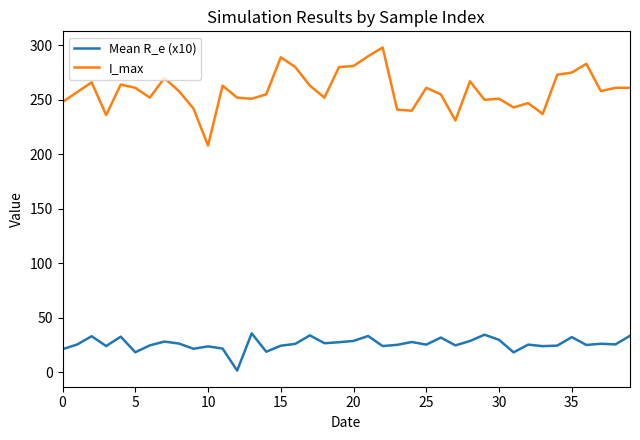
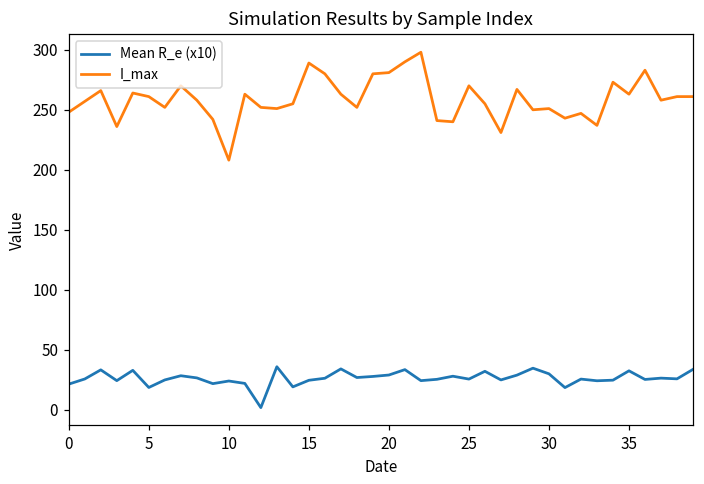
I_max, 25: 261 -> 270
I_max, 35: 275 -> 263
